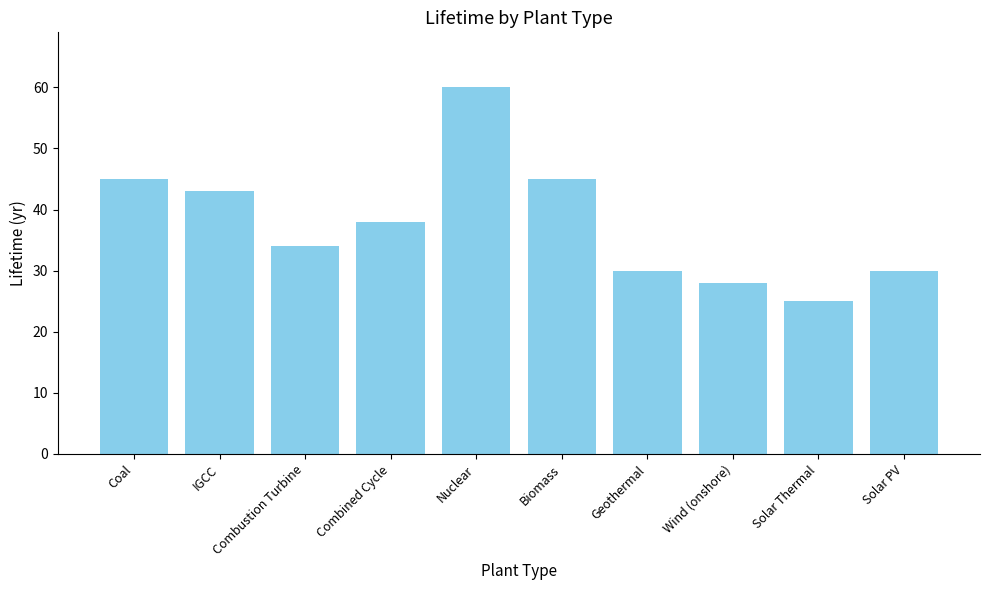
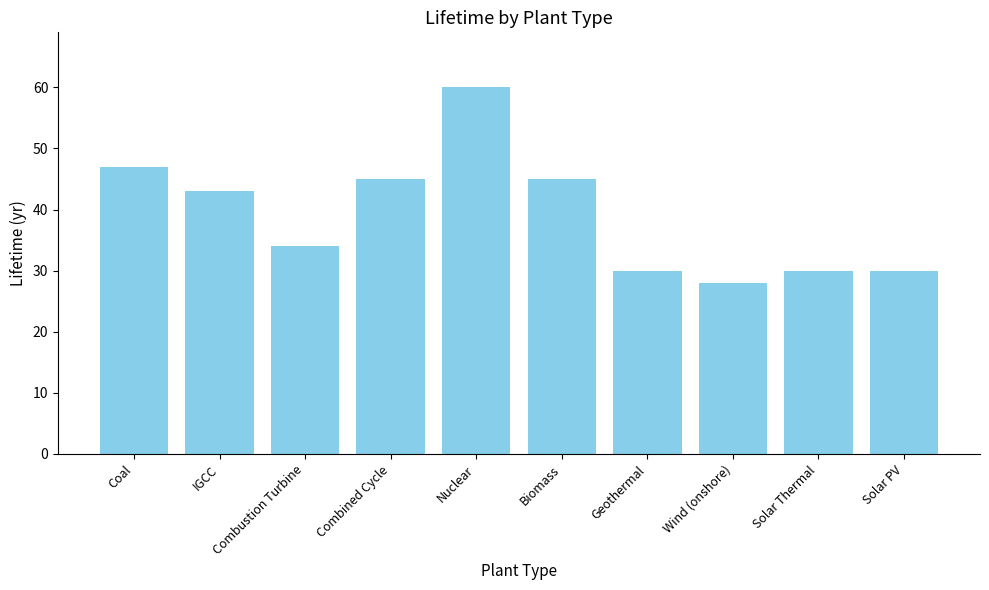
Coal: 45 -> 47
Combined Cycle: 38 -> 45
Solar Thermal: 25 -> 30
